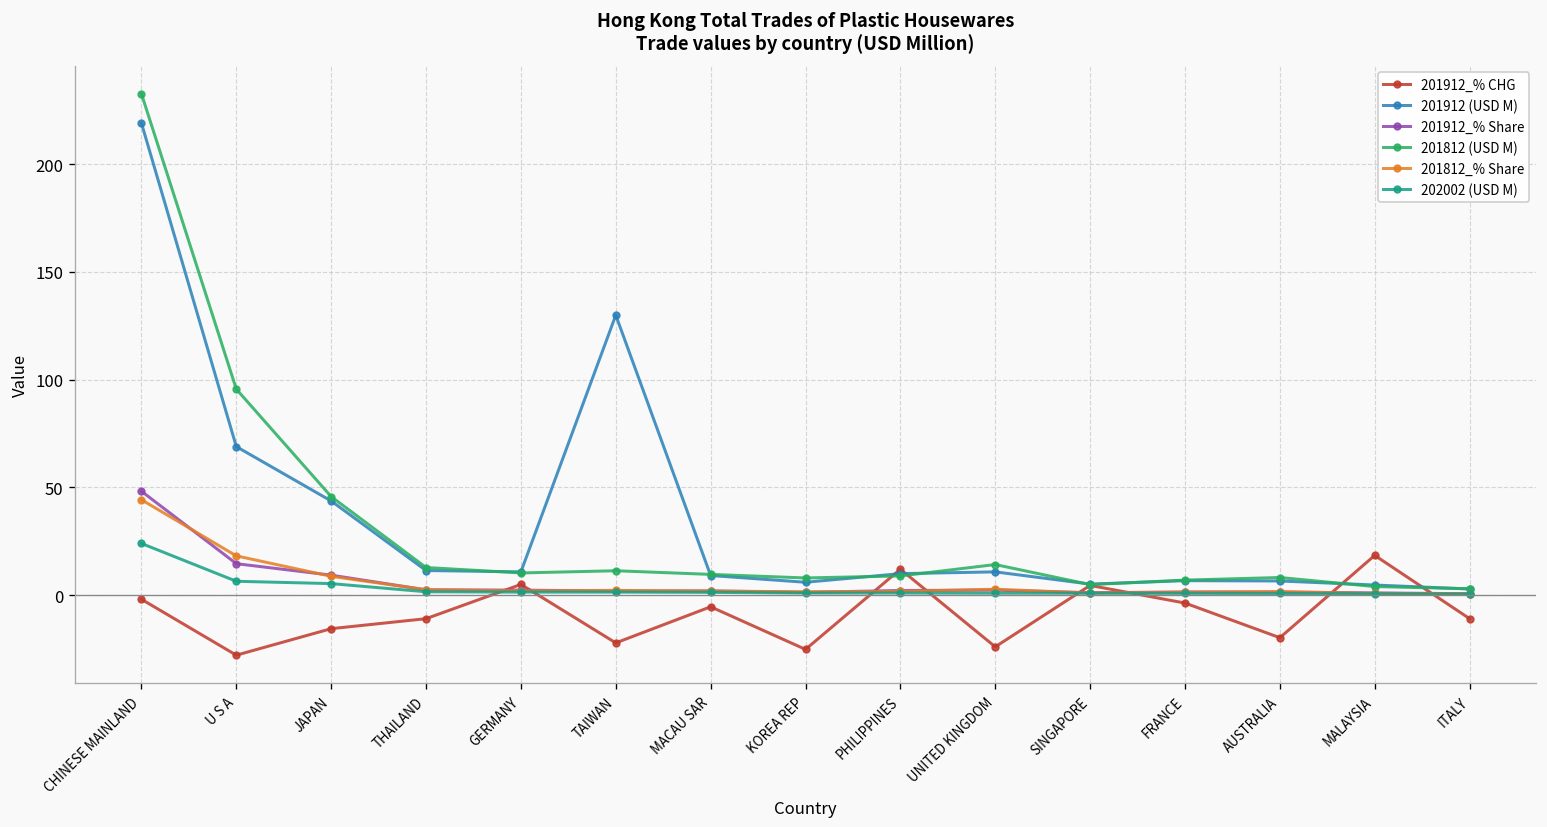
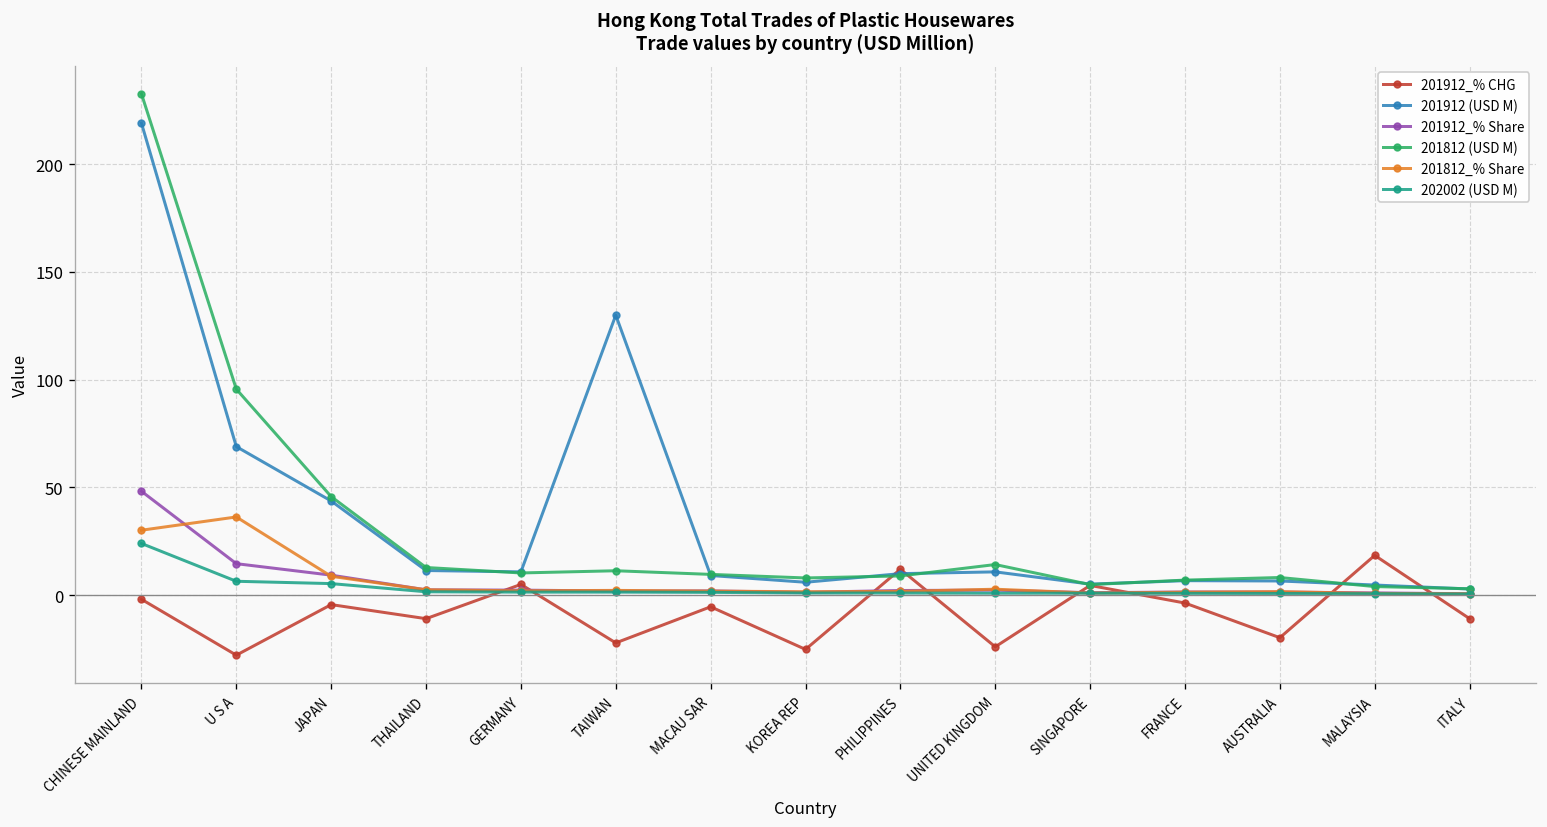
201812_% Share, CHINESE MAINLAND: 44 -> 30
201812_% Share, U S A: 18 -> 36
201912_% CHG, JAPAN: -16 -> -4
